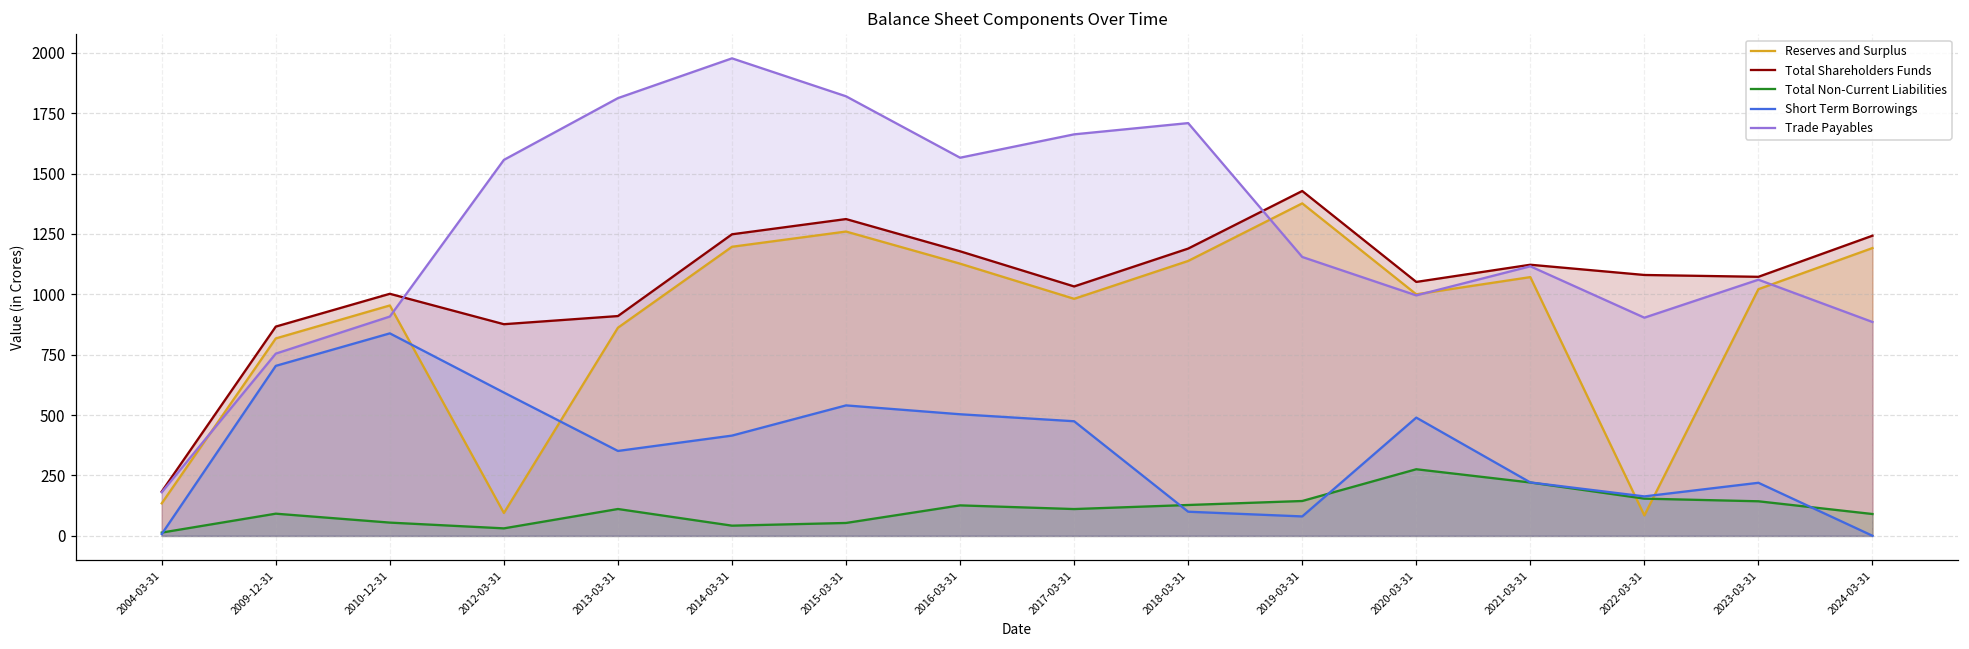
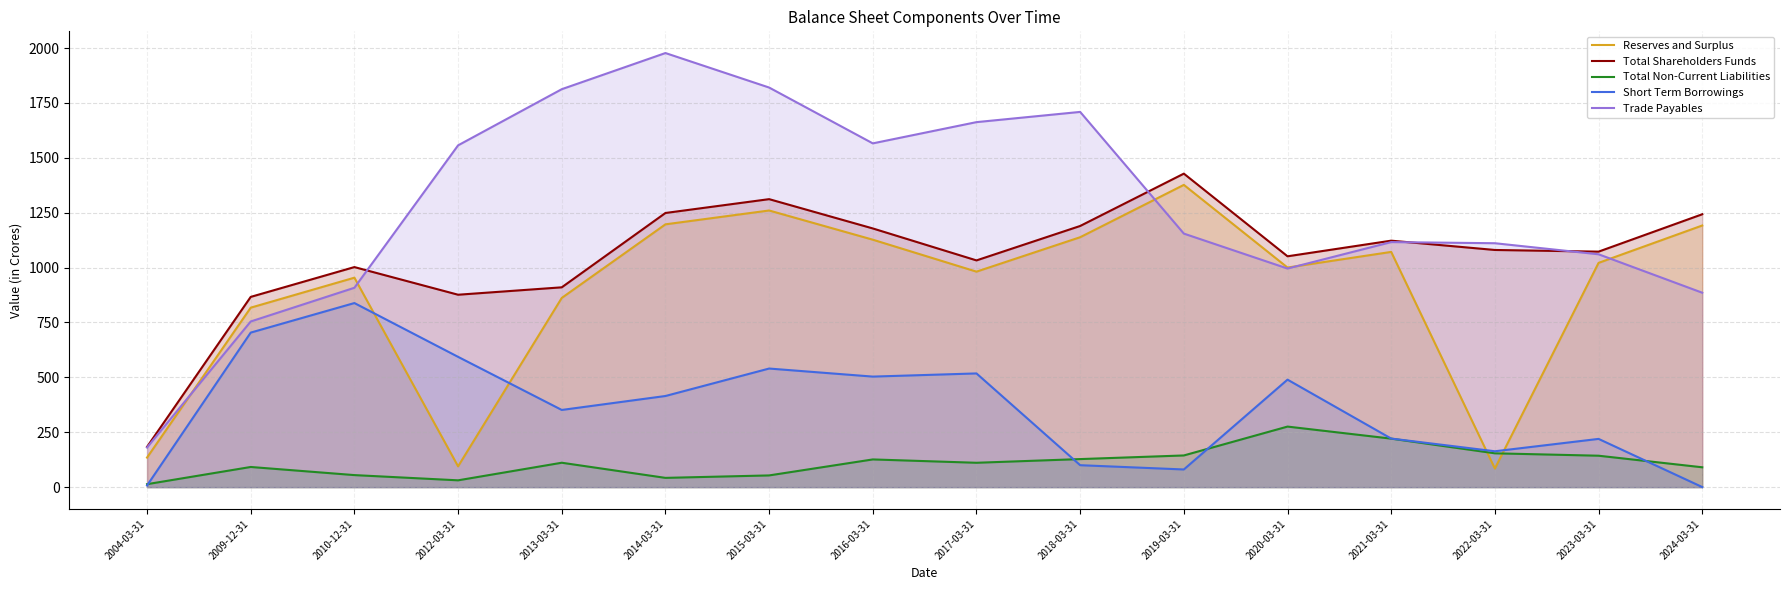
Short Term Borrowings, 2017-03-31: 470 -> 520
Trade Payables, 2022-03-31: 900 -> 1110
